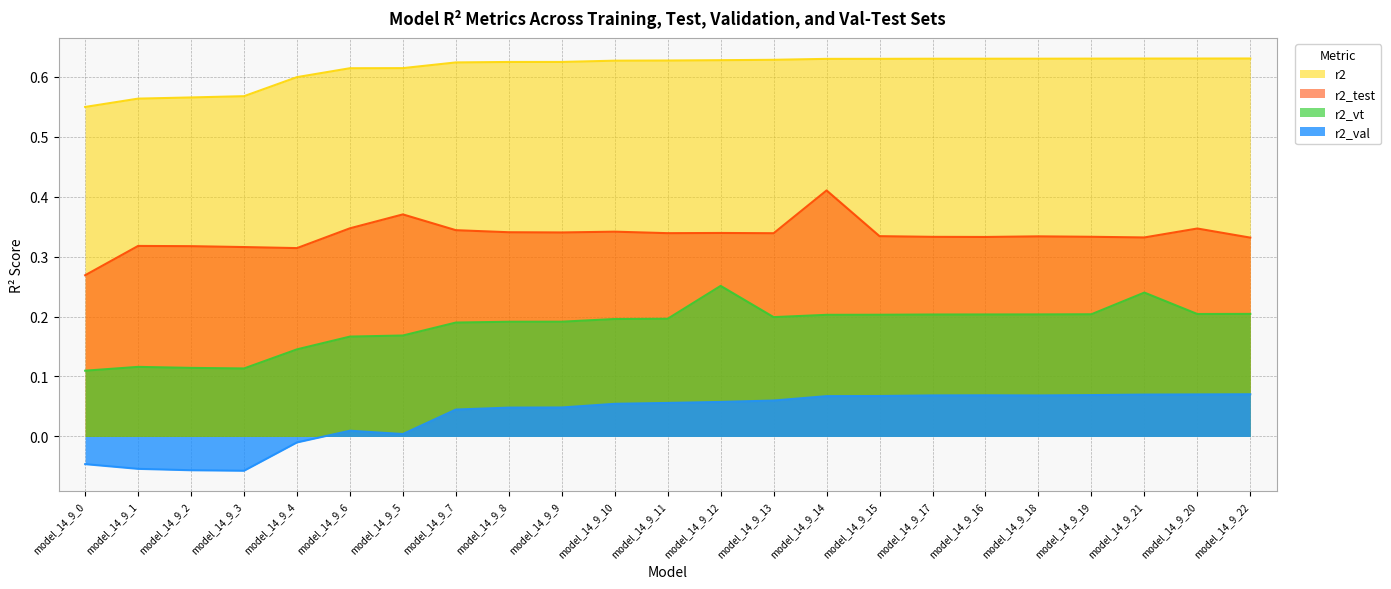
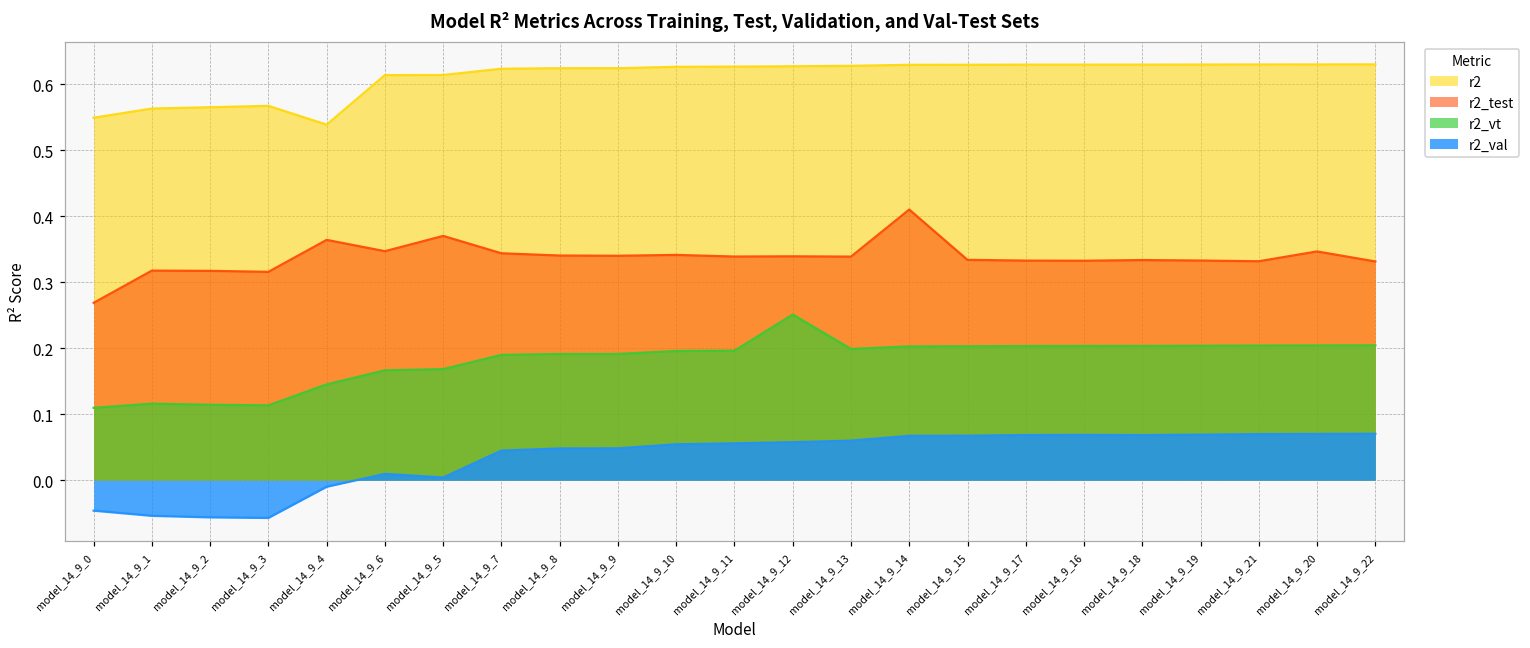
r2, model_14_9_4: 0.60 -> 0.54
r2_test, model_14_9_4: 0.31 -> 0.36
r2_vt, model_14_9_21: 0.24 -> 0.20
